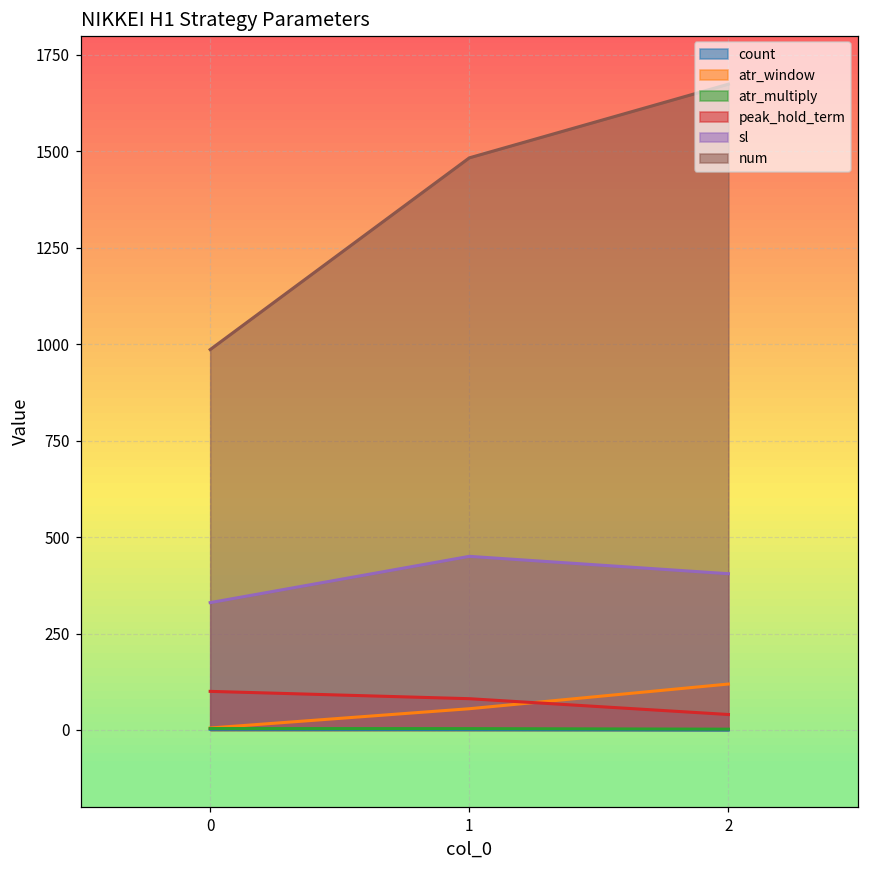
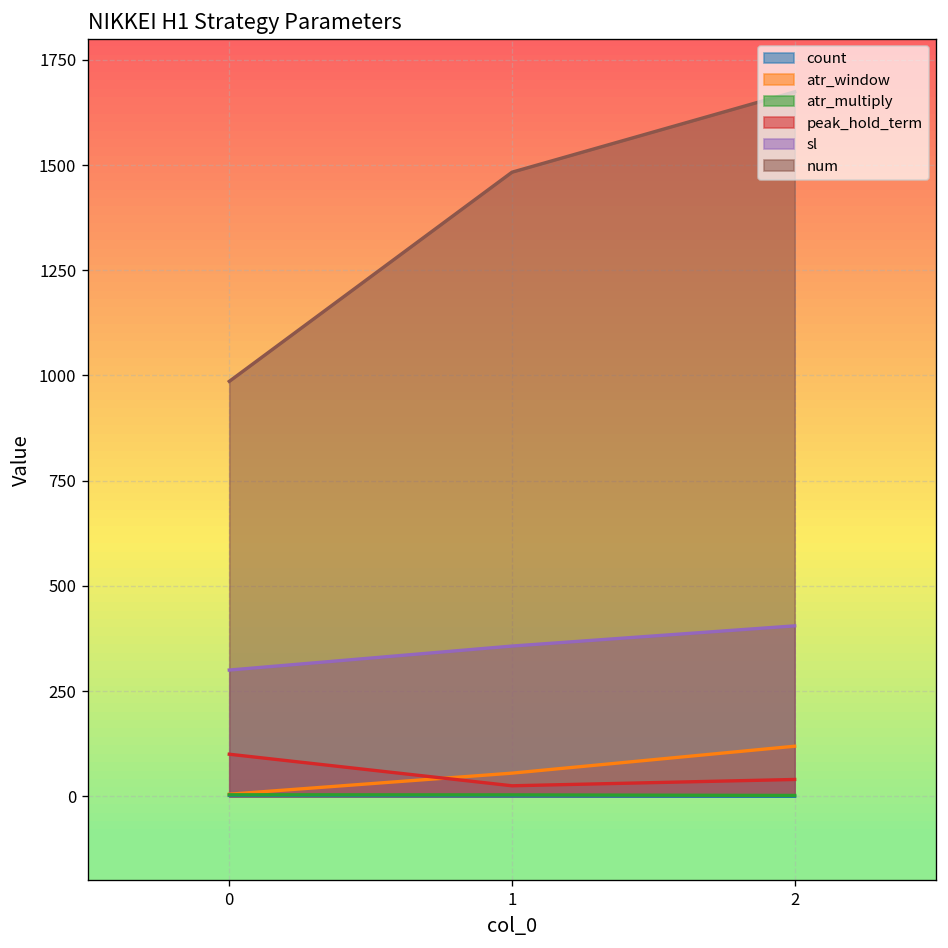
sl, 0: 330 -> 300
peak_hold_term, 1: 80 -> 30
sl, 1: 450 -> 360
